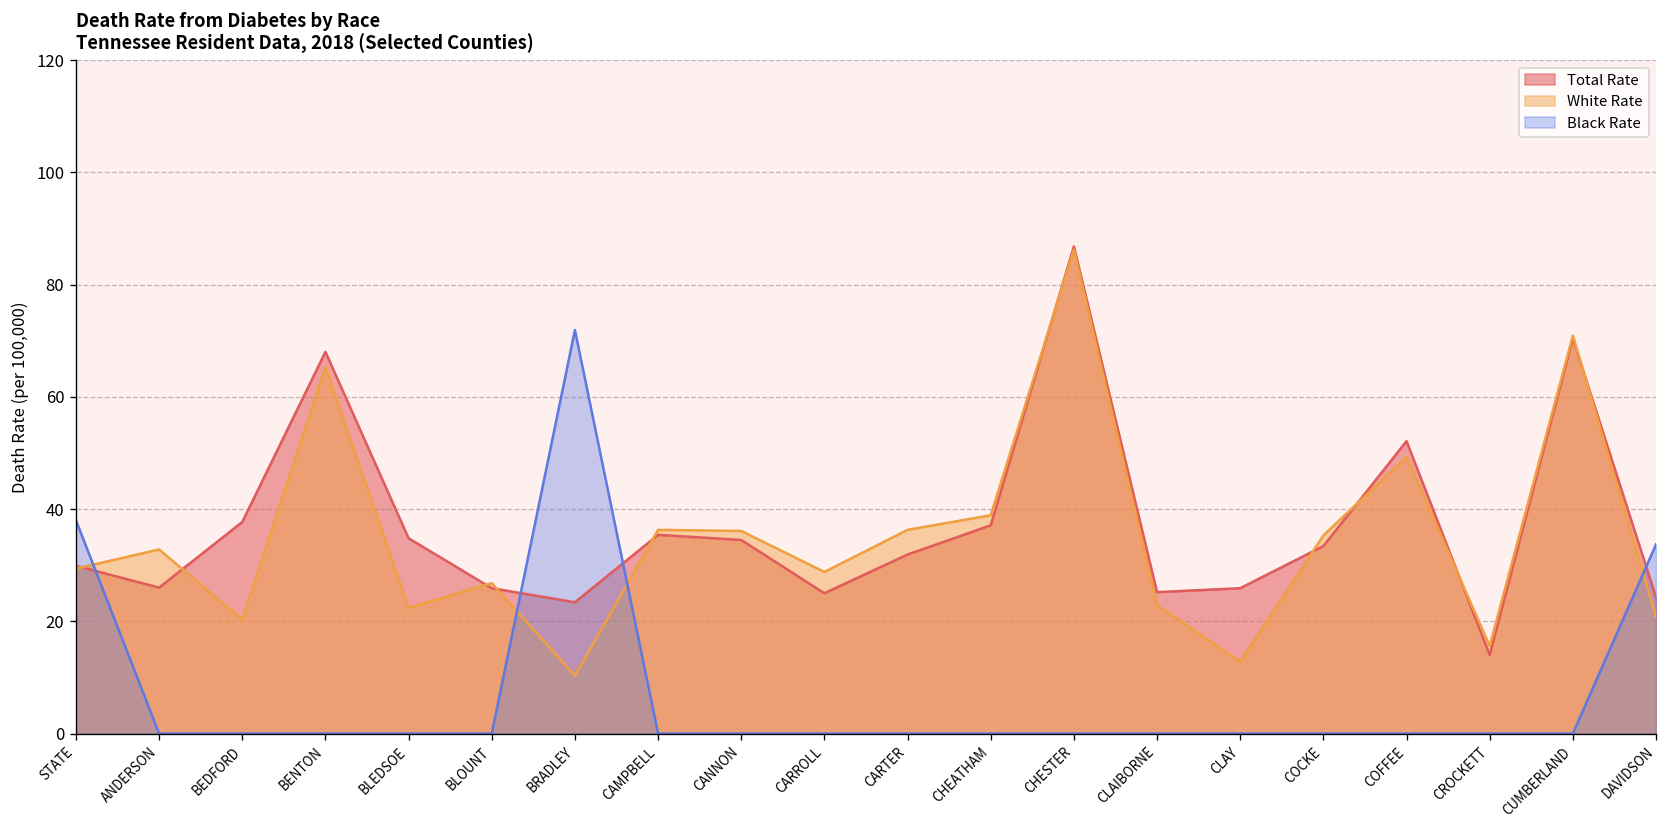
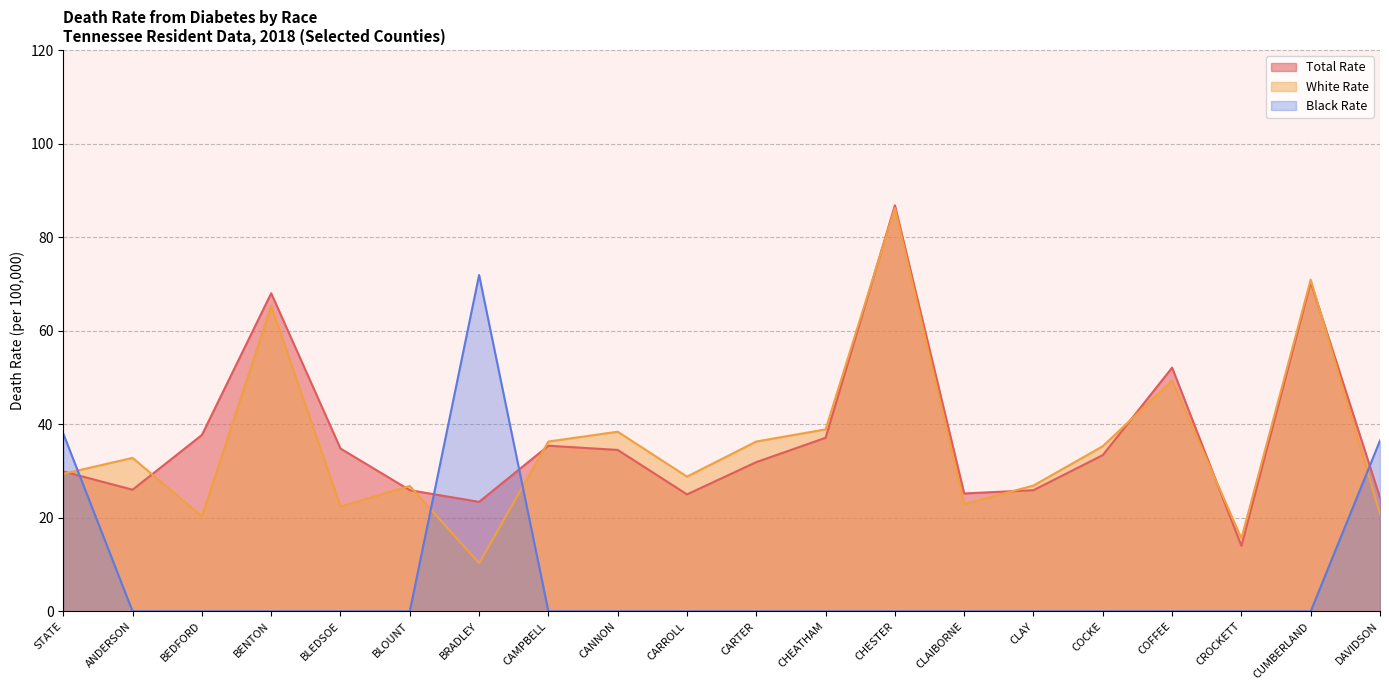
White Rate, CANNON: 36 -> 38
White Rate, CLAY: 13 -> 27
Black Rate, DAVIDSON: 34 -> 37
